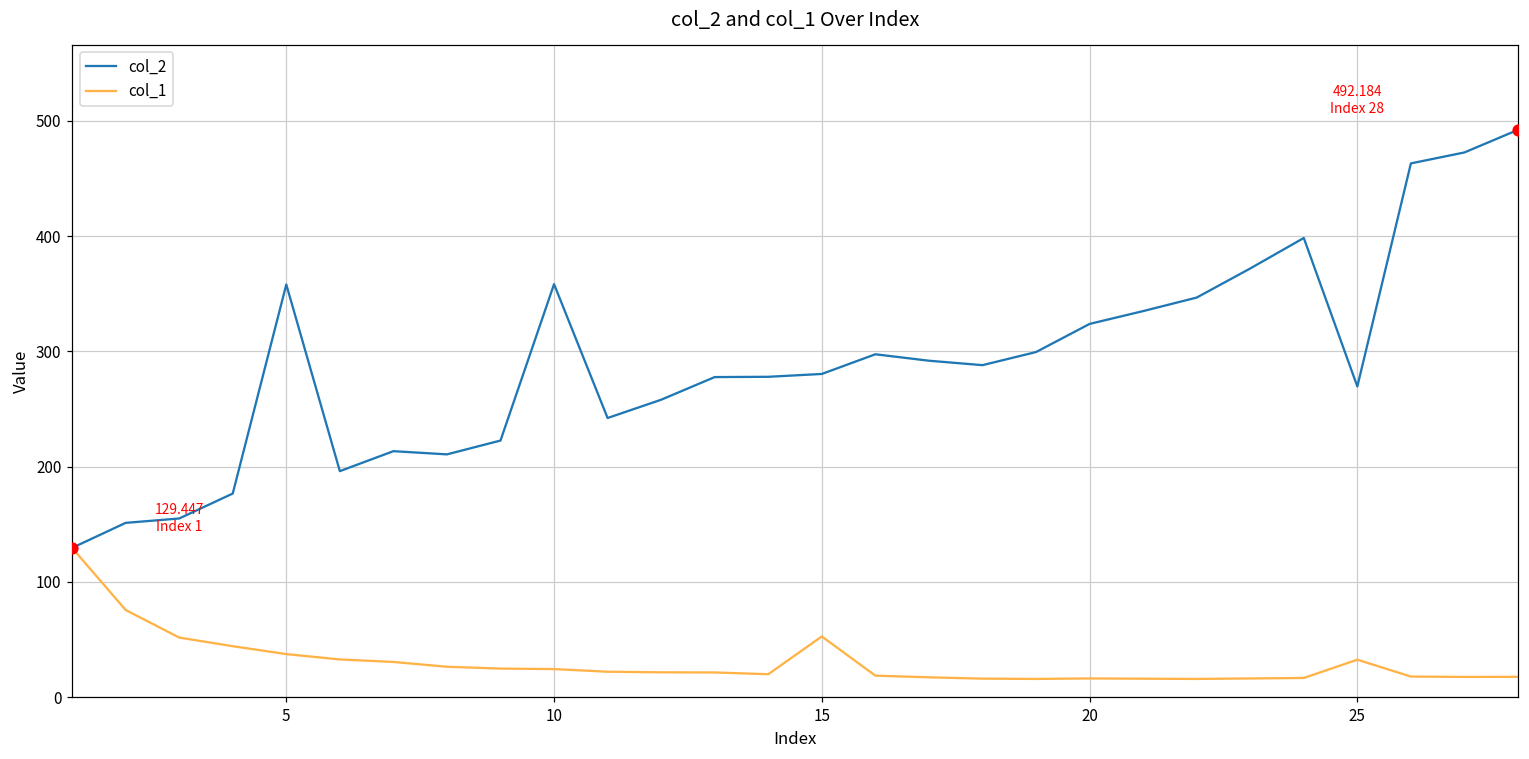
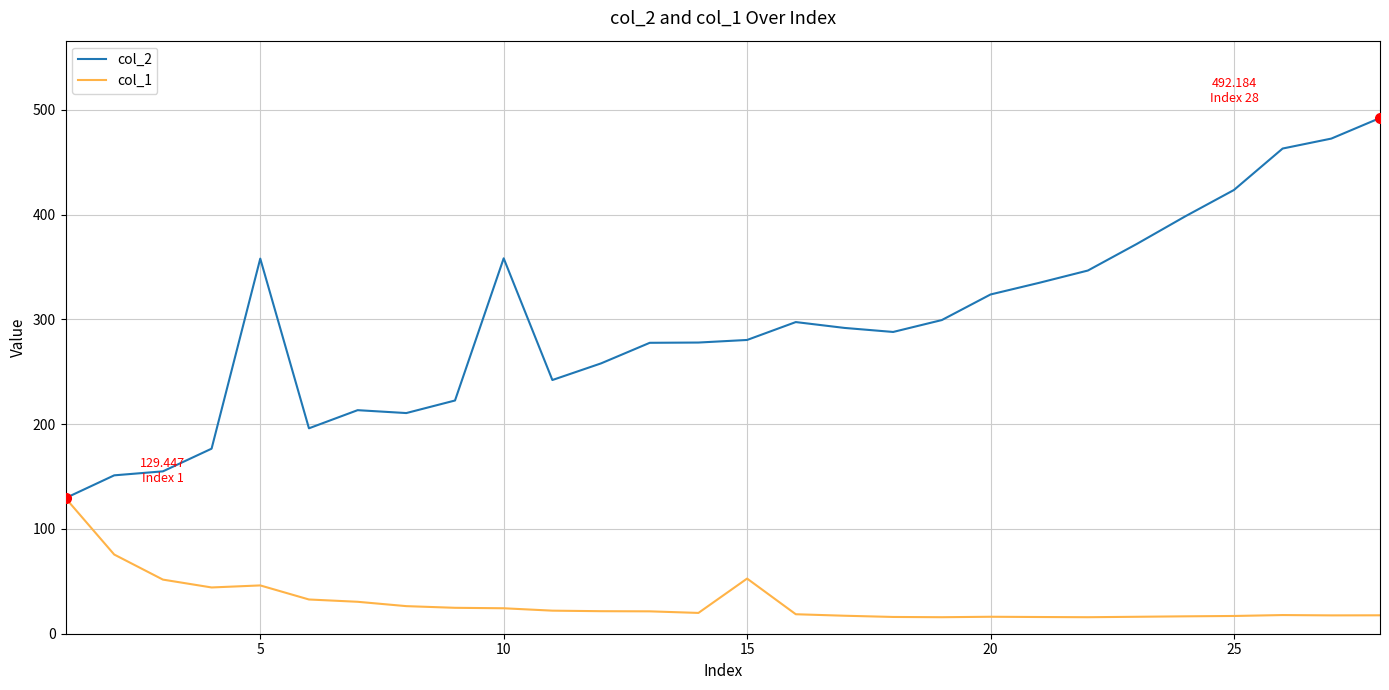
col_1, 5: 37 -> 46
col_2, 25: 270 -> 424
col_1, 25: 32 -> 17
